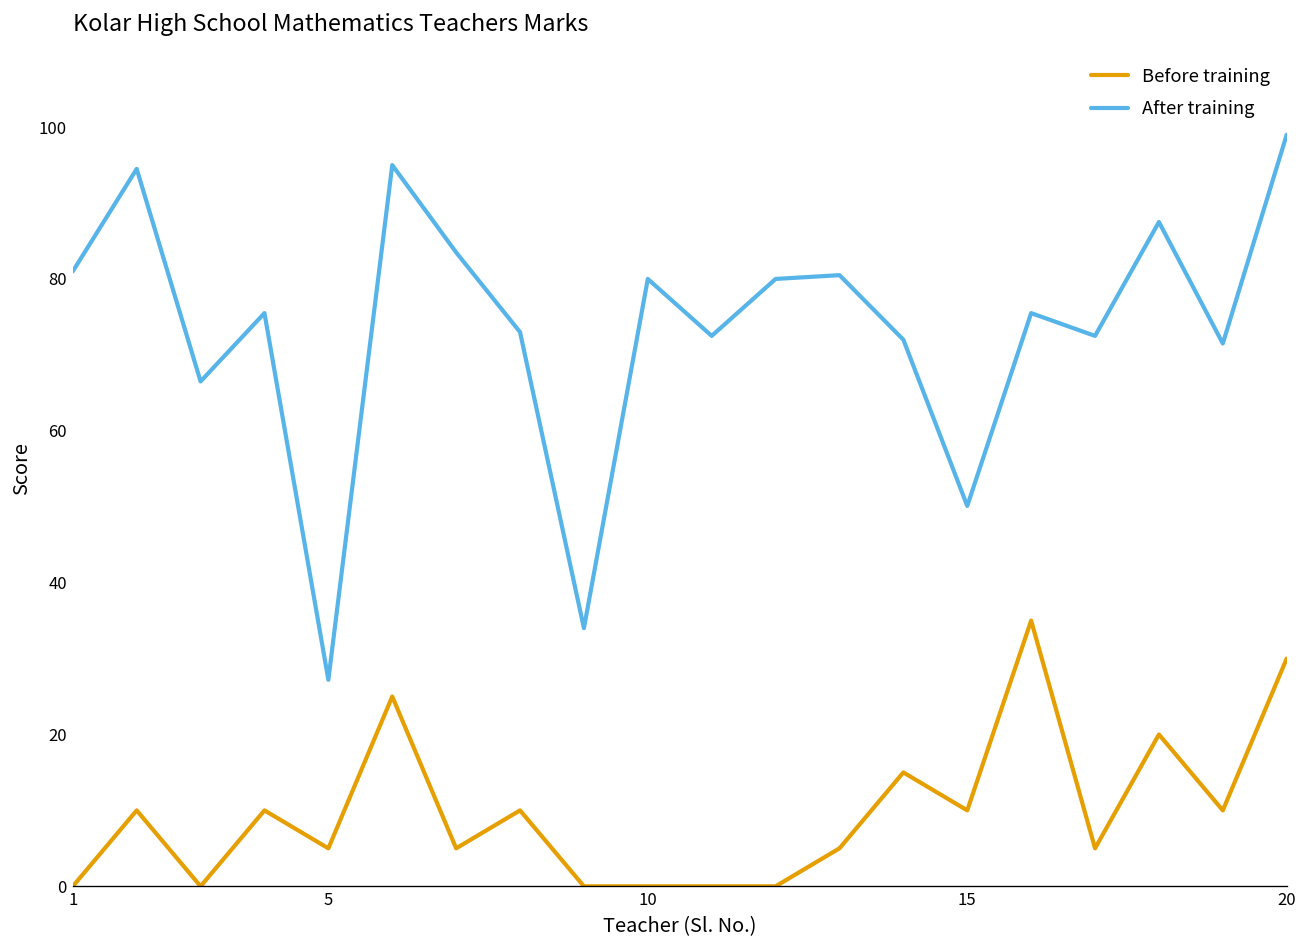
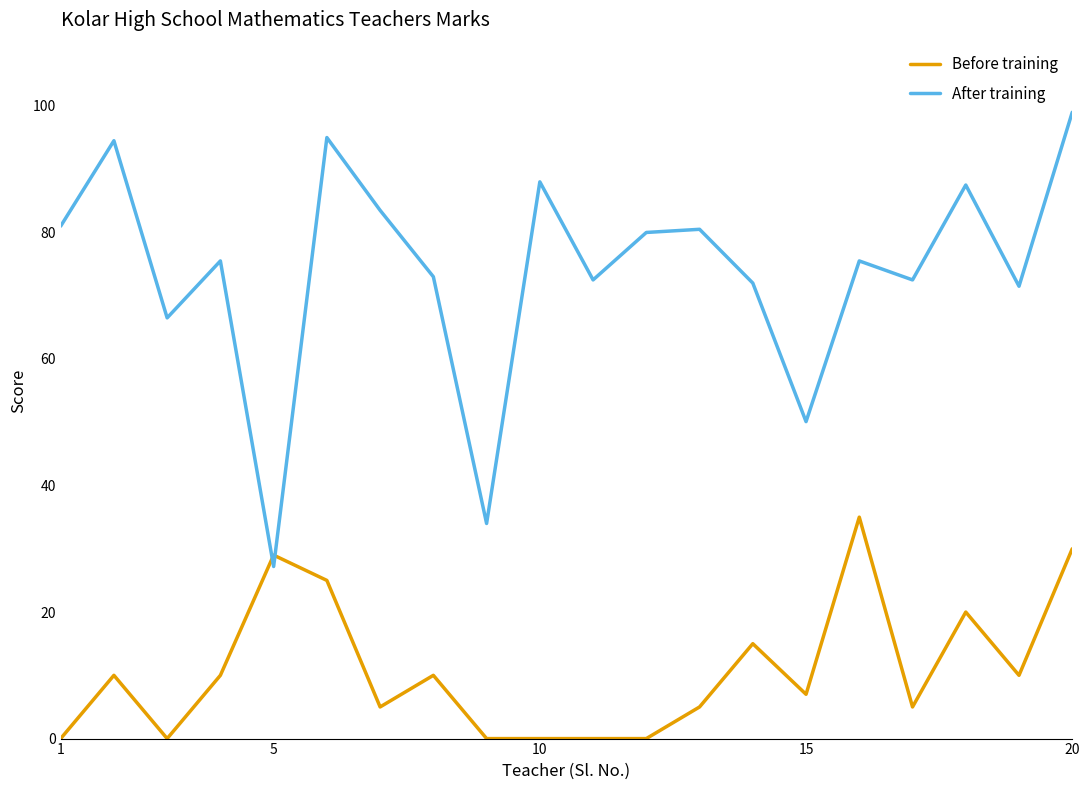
Before training, 5: 5 -> 29
After training, 10: 80 -> 88
Before training, 15: 10 -> 7
